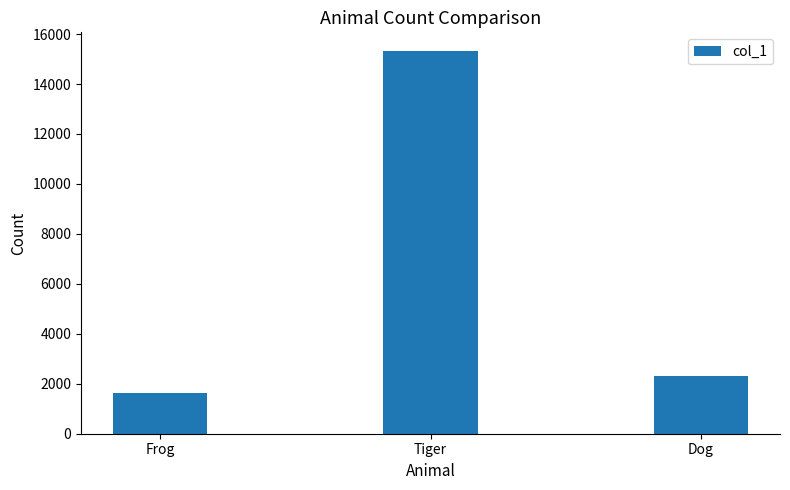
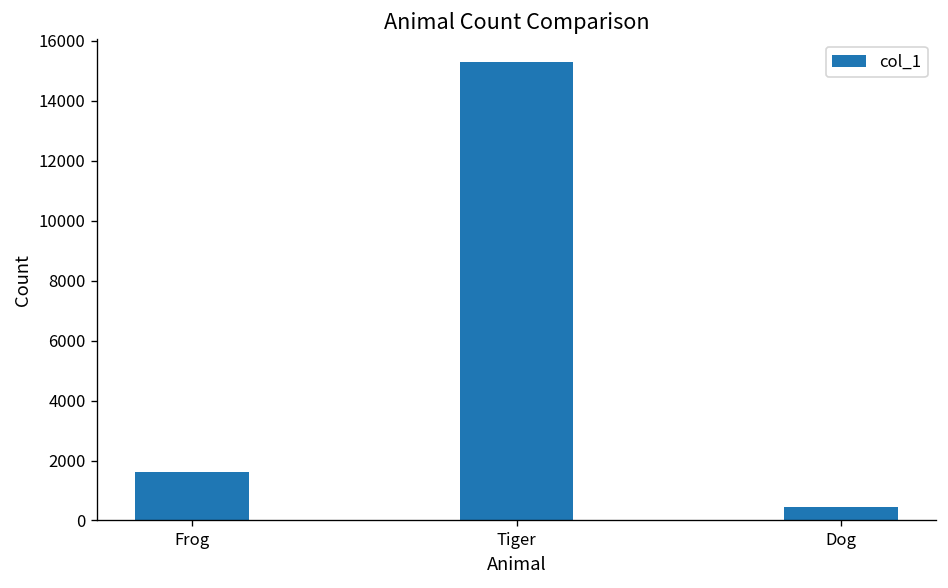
Dog: 2300 -> 400
